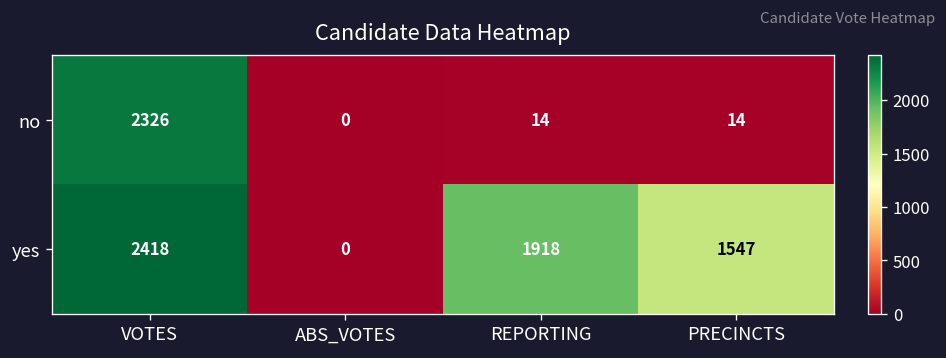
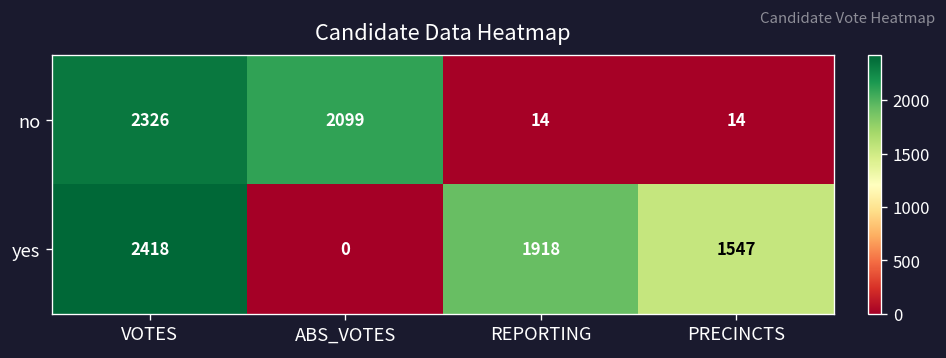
no, ABS_VOTES: 0 -> 2099
